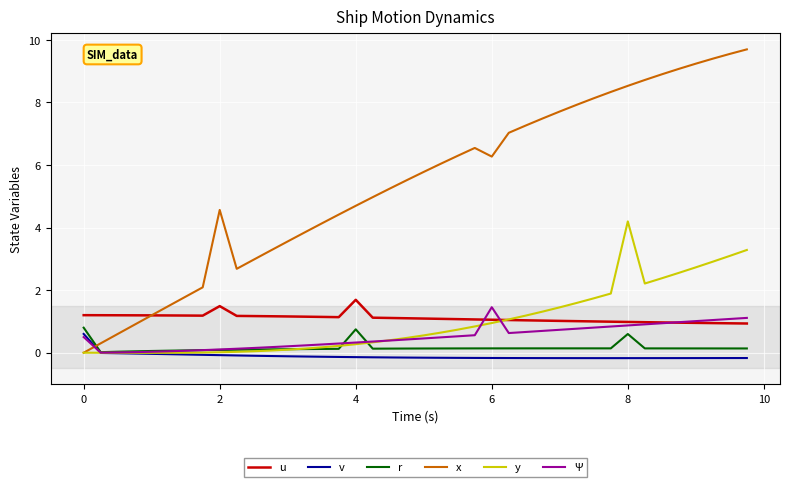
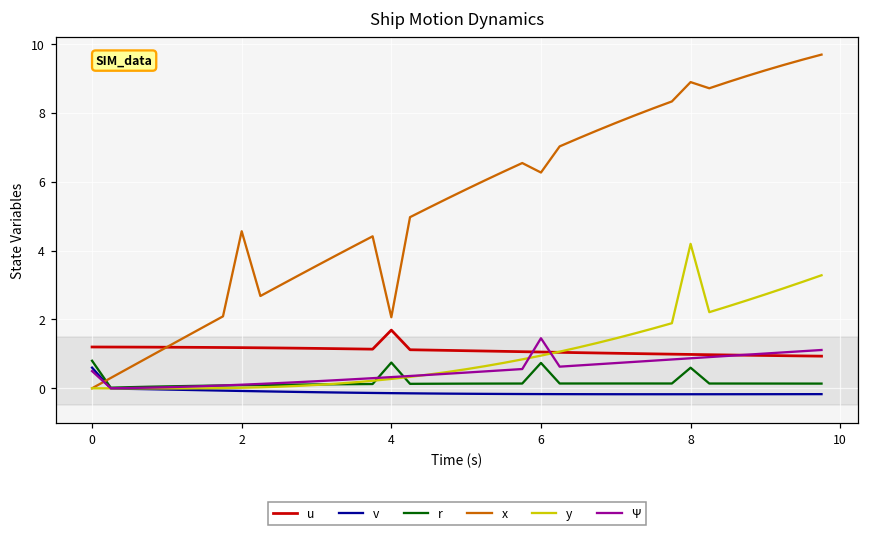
u, 2: 1.5 -> 1.2
x, 4: 4.7 -> 2.1
r, 6: 0.1 -> 0.7
x, 8: 8.5 -> 8.9
